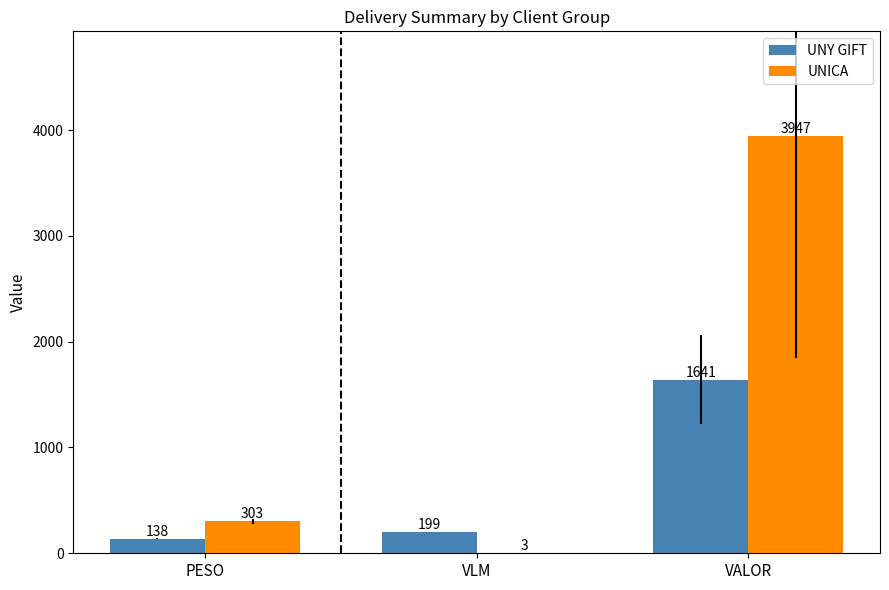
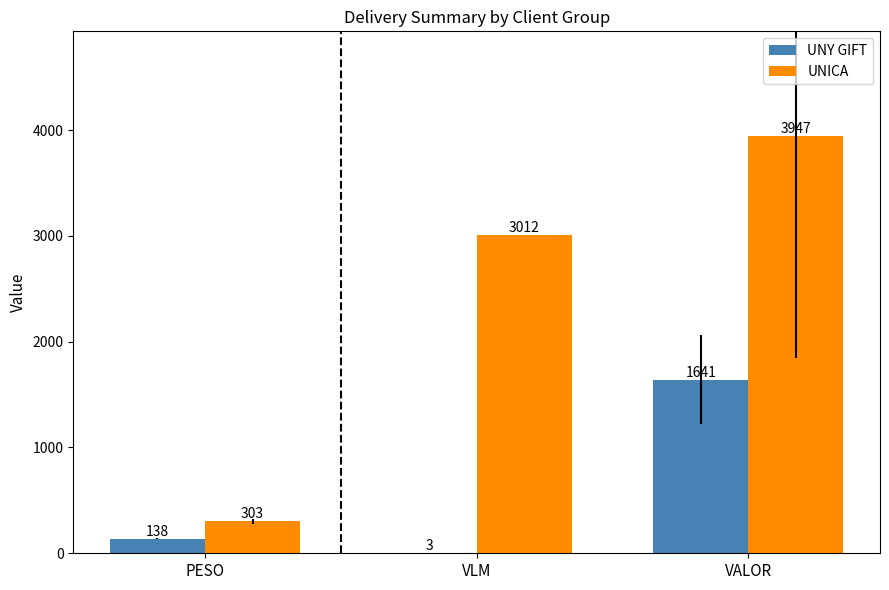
UNY GIFT, VLM: 199 -> 3
UNICA, VLM: 3 -> 3012
